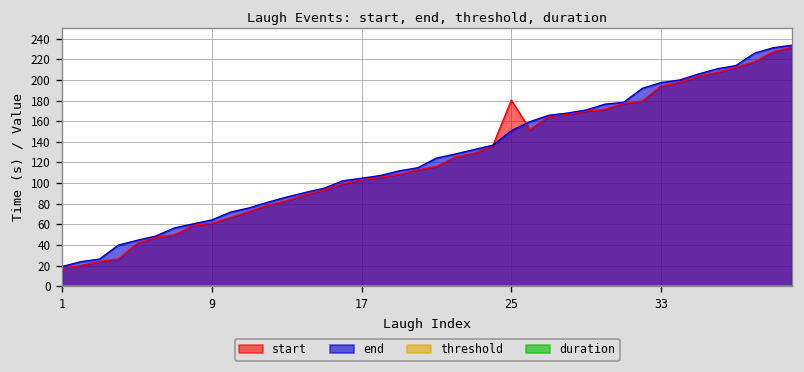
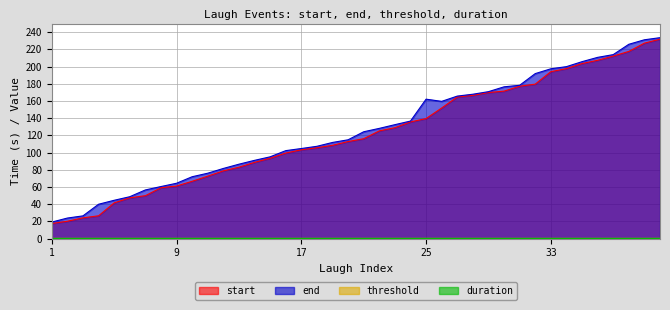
start, 25: 180 -> 140
end, 25: 150 -> 160
